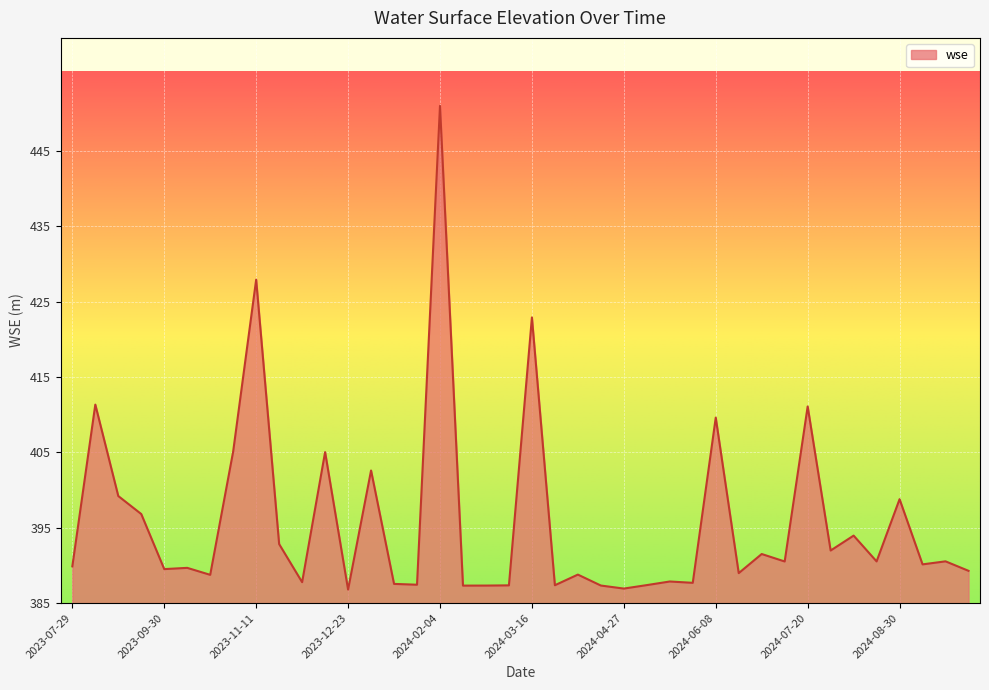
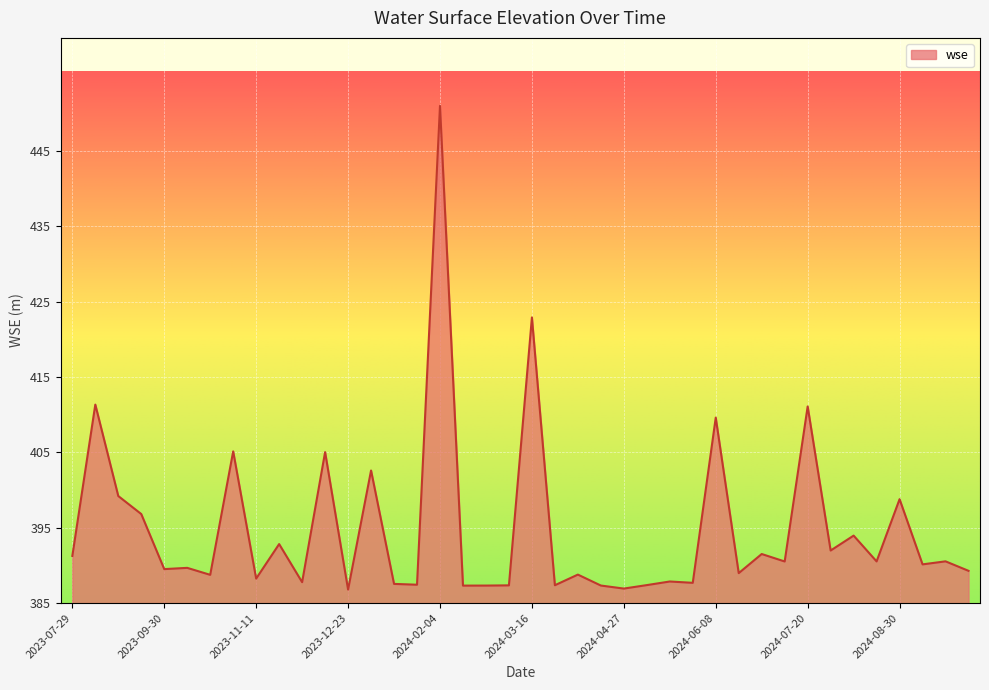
2023-07-29: 390 -> 391
2023-11-11: 428 -> 388
